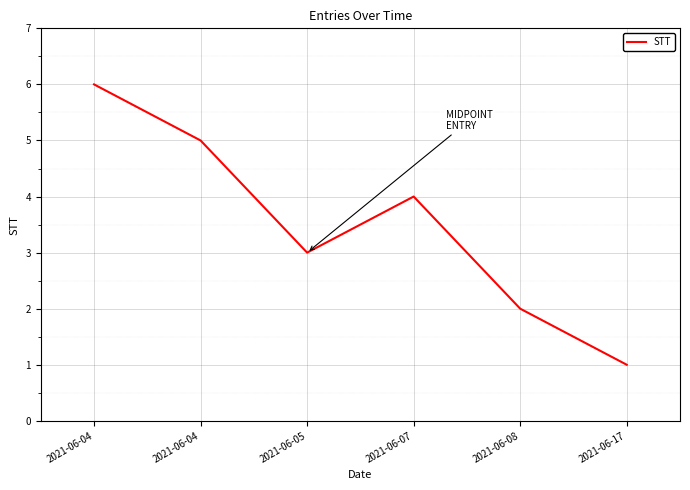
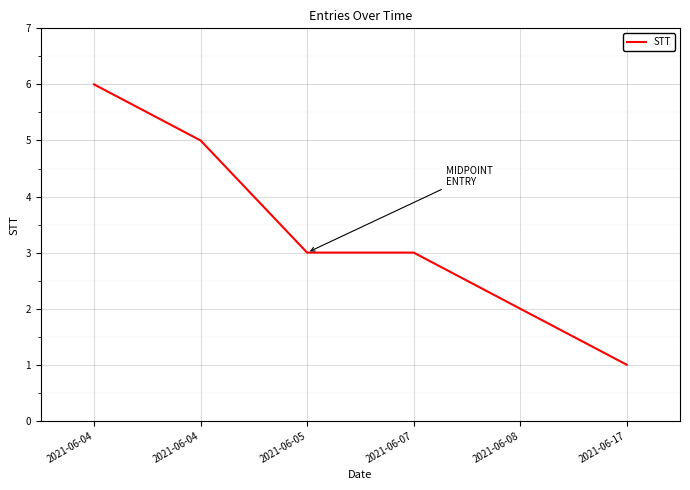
2021-06-07: 4 -> 3
